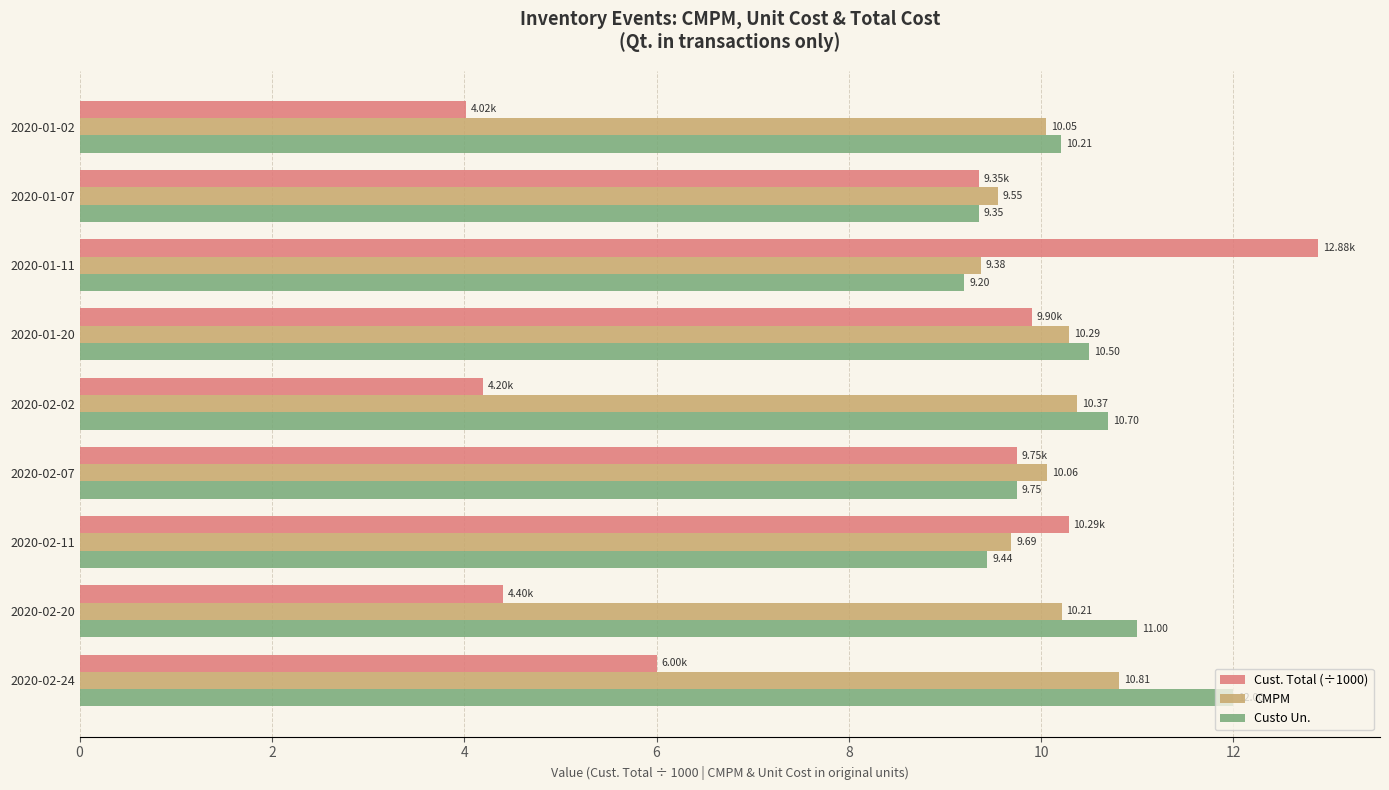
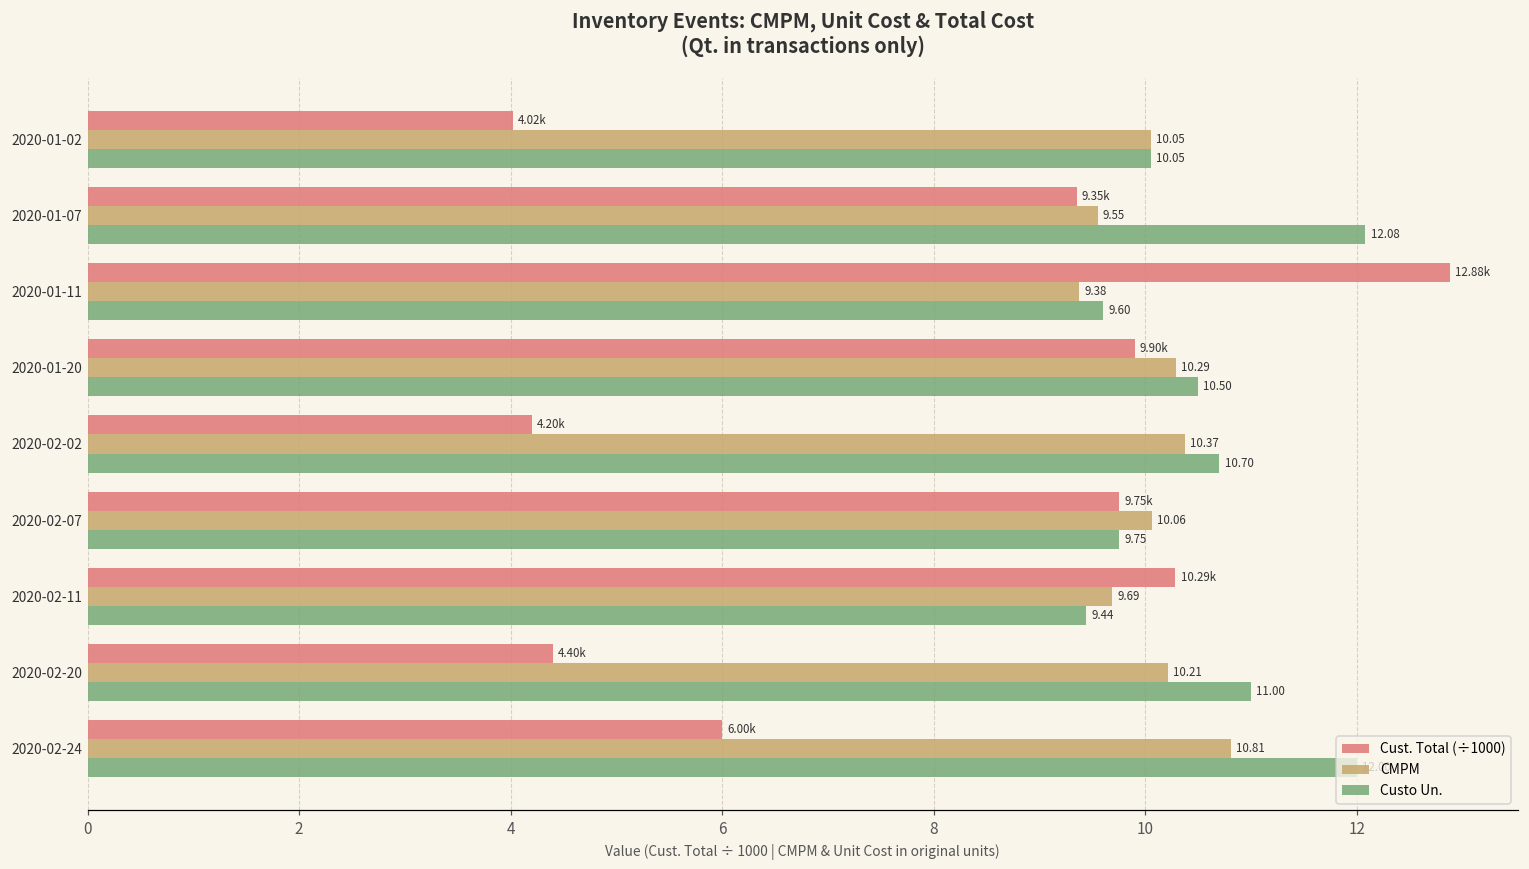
Custo Un., 2020-01-02: 10.21 -> 10.05
Custo Un., 2020-01-07: 9.35 -> 12.08
Custo Un., 2020-01-11: 9.20 -> 9.60
